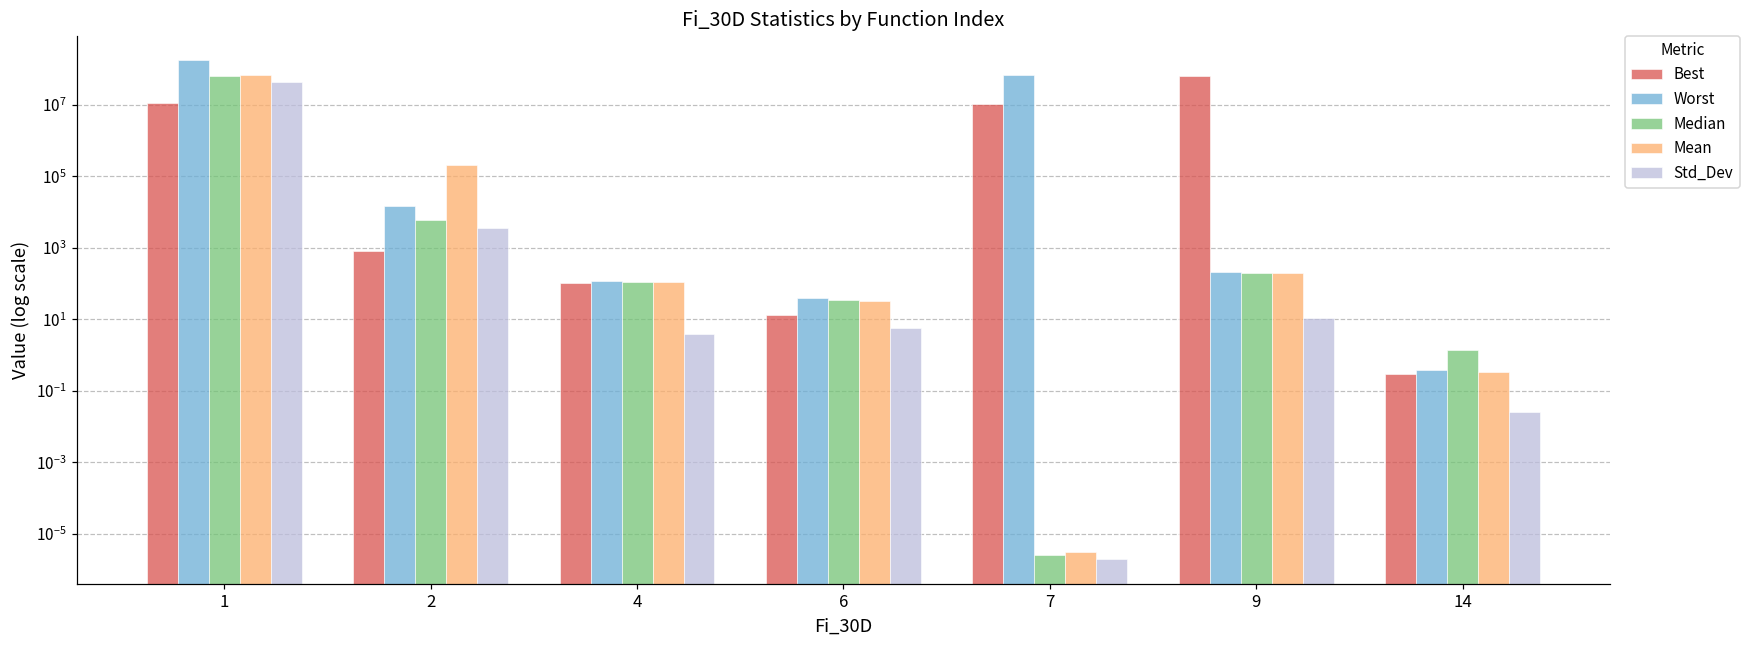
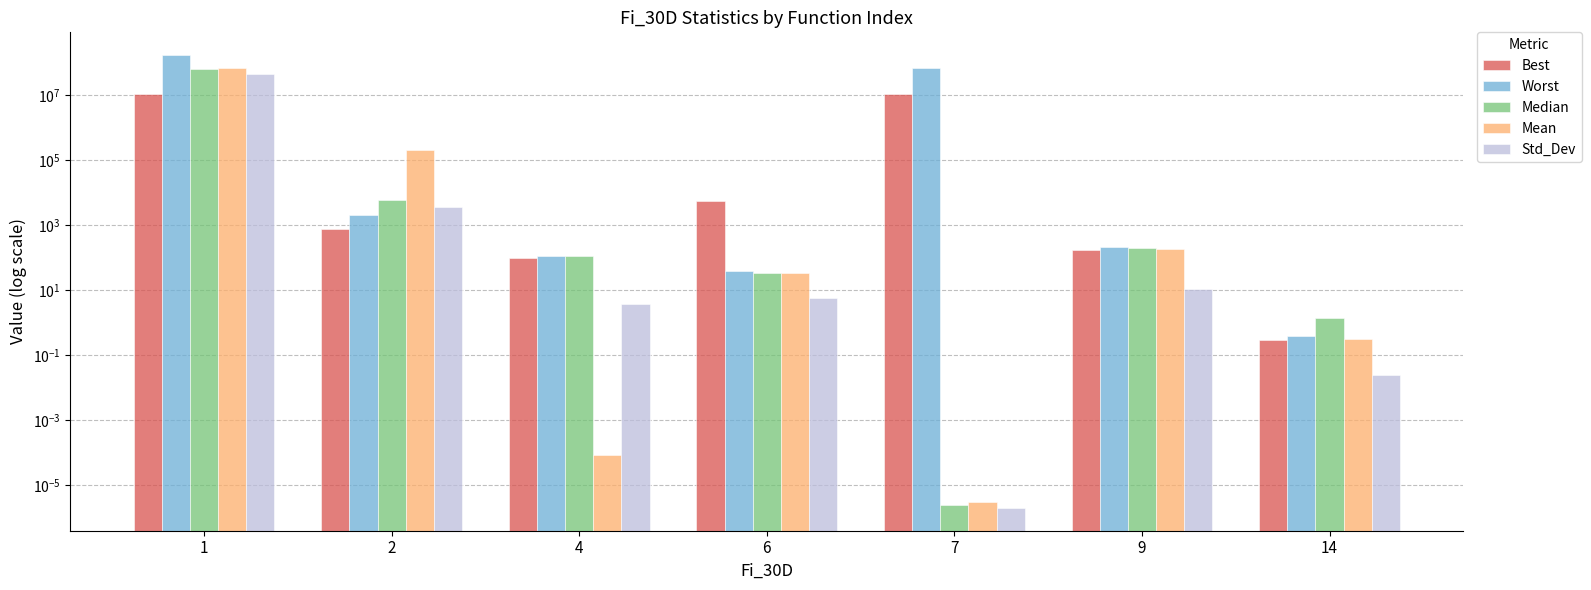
Worst, 2: 10000 -> 2000
Mean, 4: 110 -> 0.00009
Best, 6: 13 -> 5000
Best, 9: 60000000 -> 200
